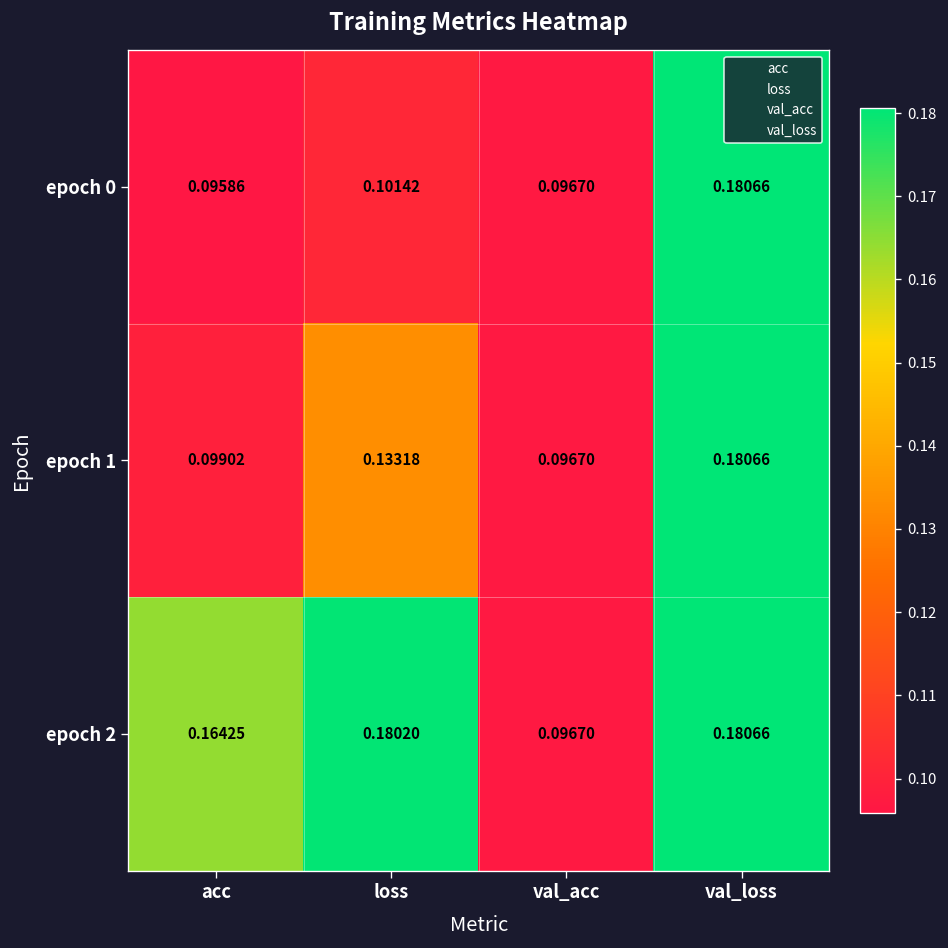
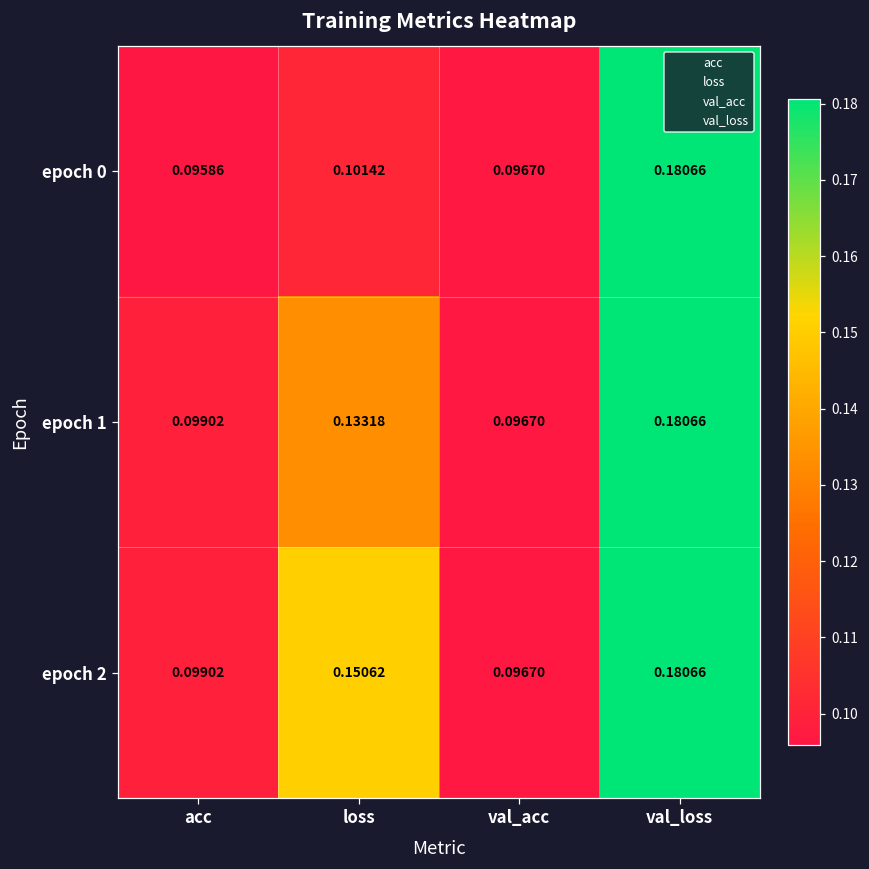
epoch 2, acc: 0.16425 -> 0.09902
epoch 2, loss: 0.18020 -> 0.15062
